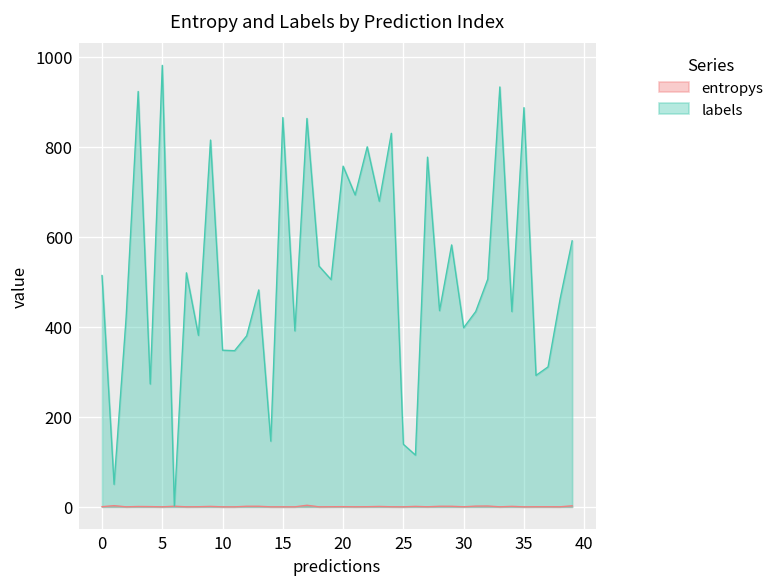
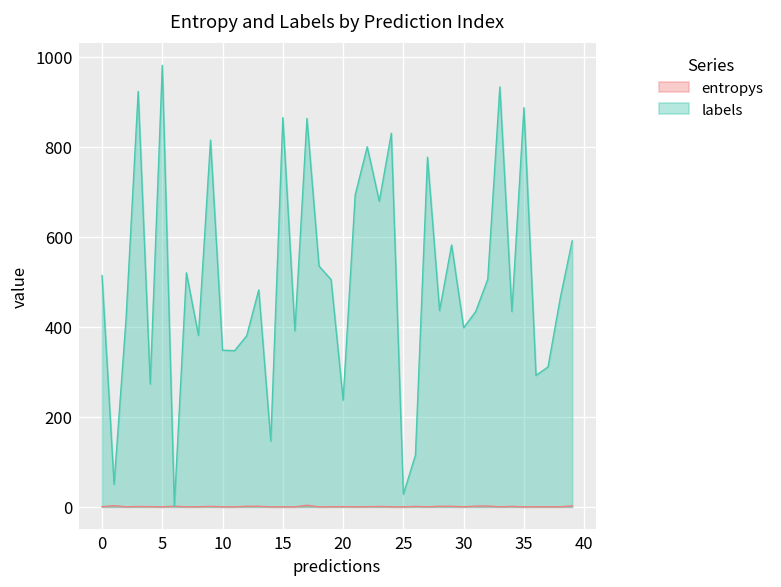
labels, 20: 760 -> 240
labels, 25: 140 -> 30
